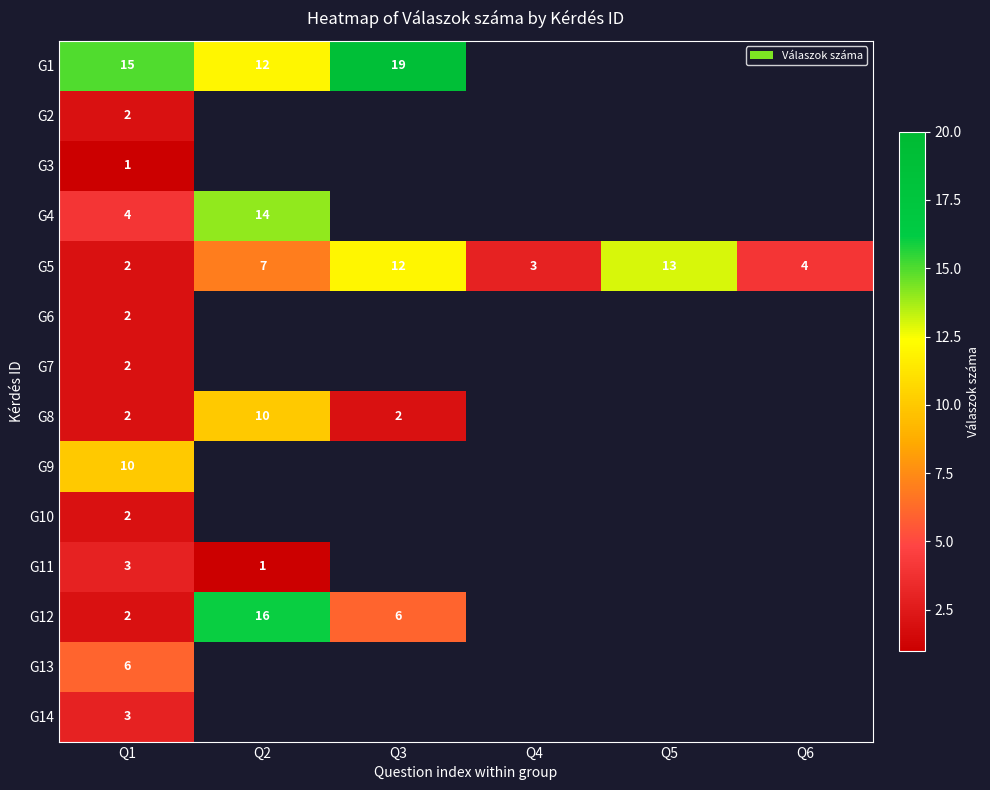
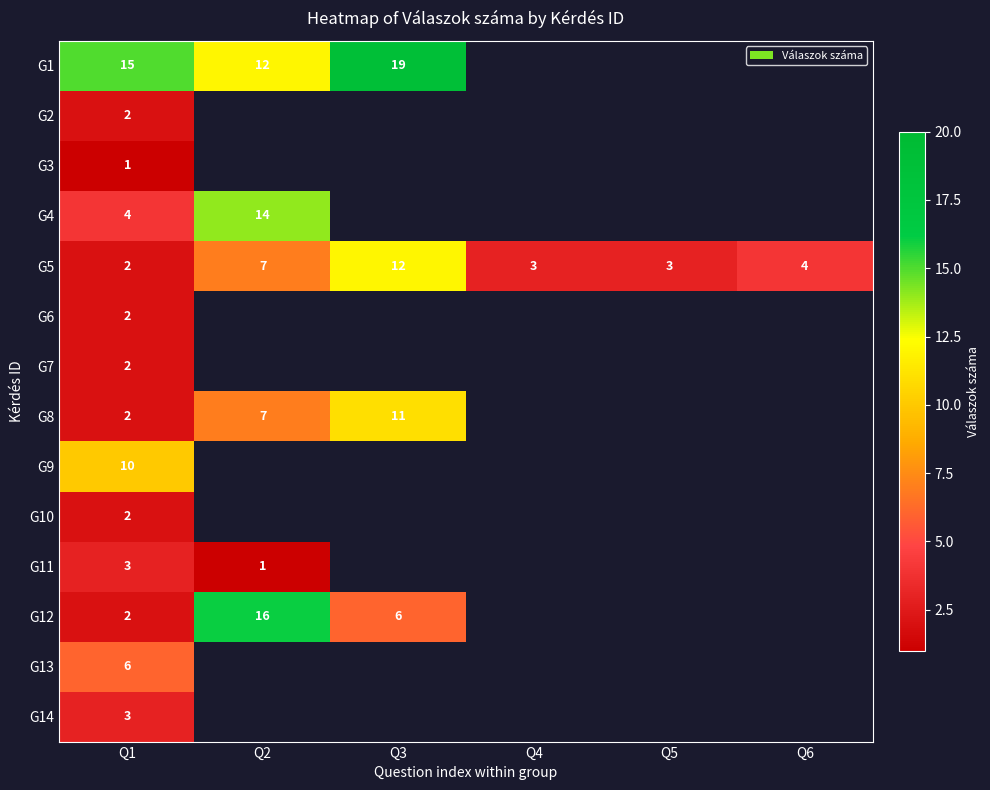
G5, Q5: 13 -> 3
G8, Q2: 10 -> 7
G8, Q3: 2 -> 11
